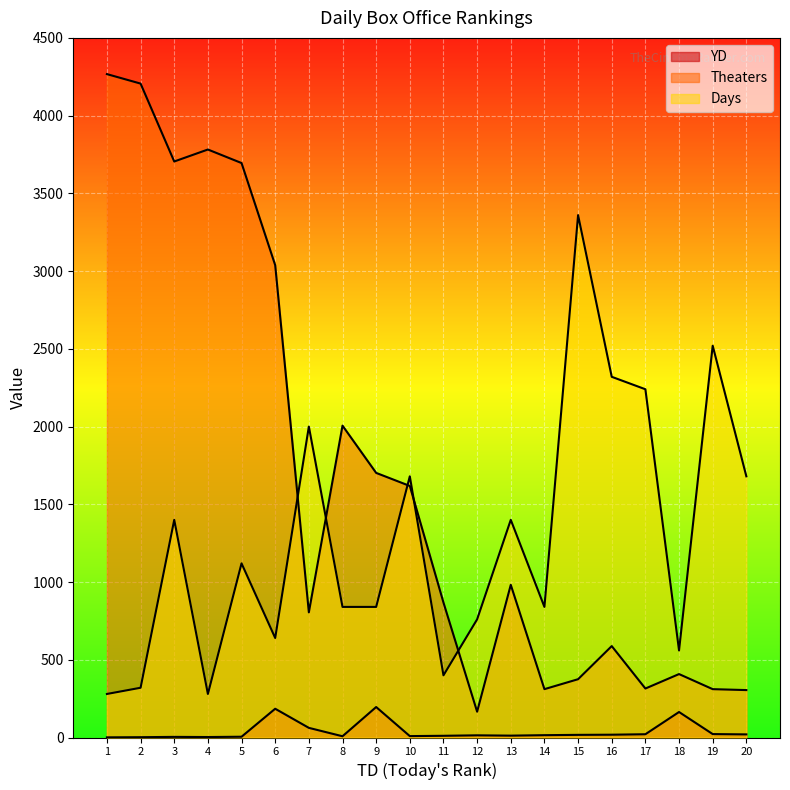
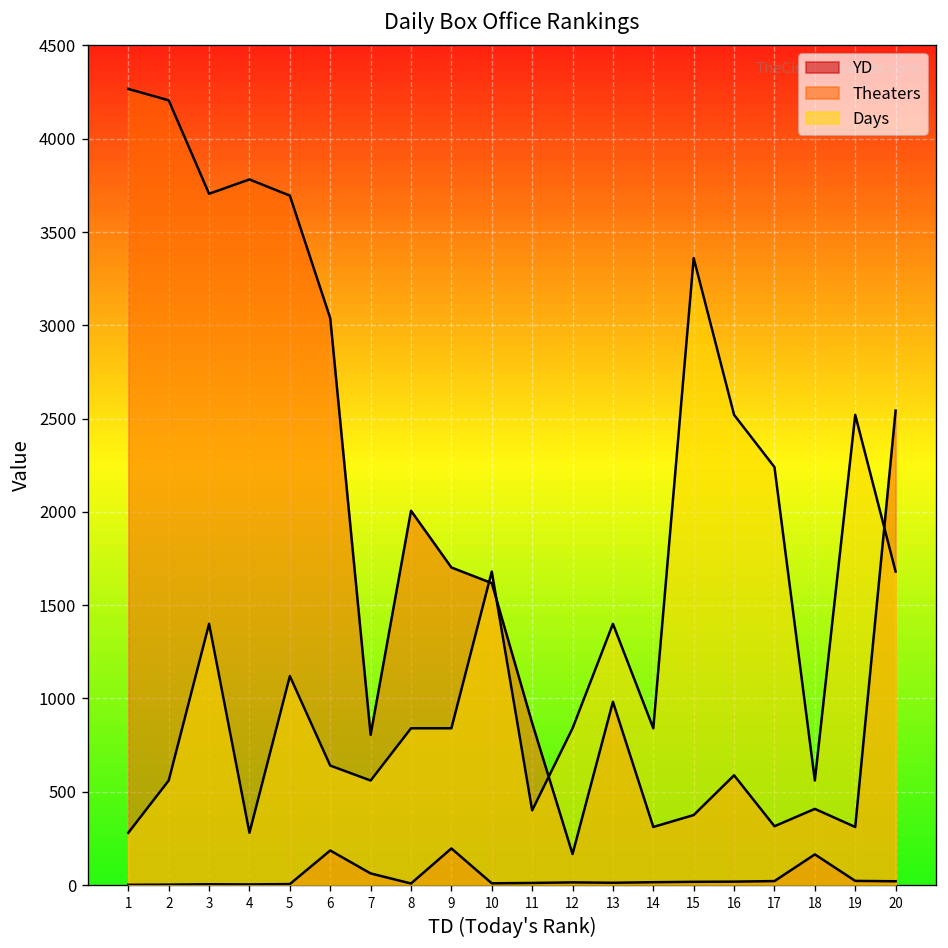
Days, 2: 320 -> 560
Days, 7: 2000 -> 560
Days, 12: 760 -> 840
Days, 16: 2320 -> 2520
Theaters, 20: 310 -> 2540
